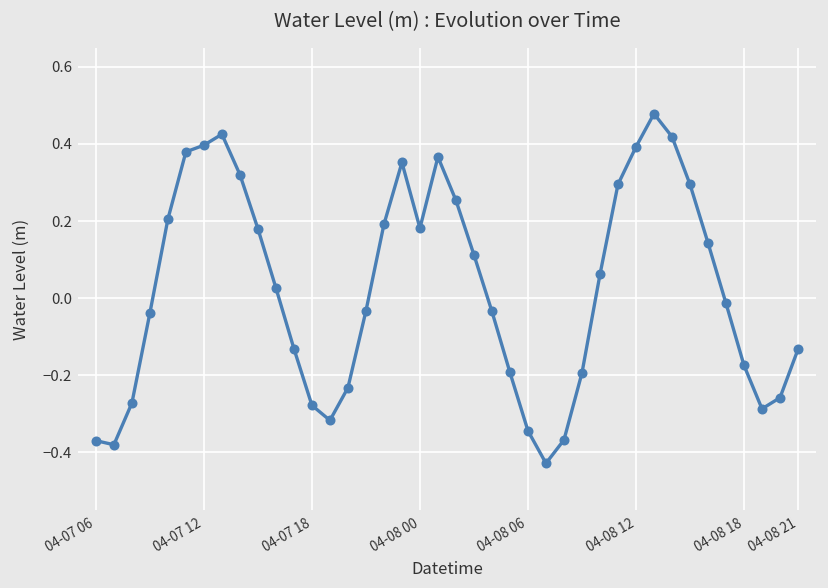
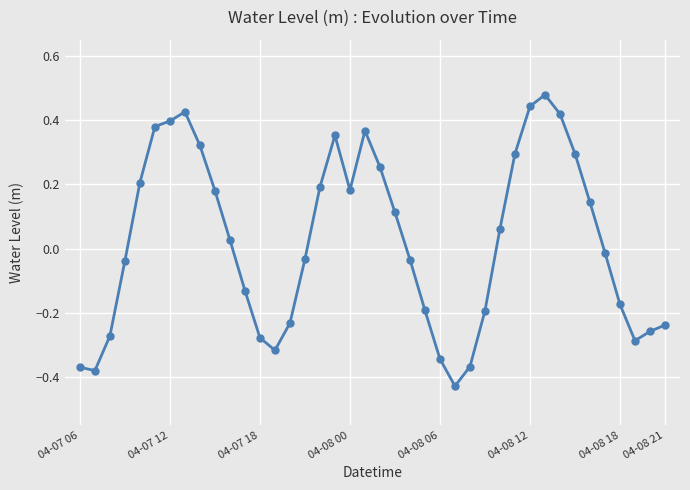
04-08 12: 0.39 -> 0.44
04-08 21: -0.13 -> -0.24
